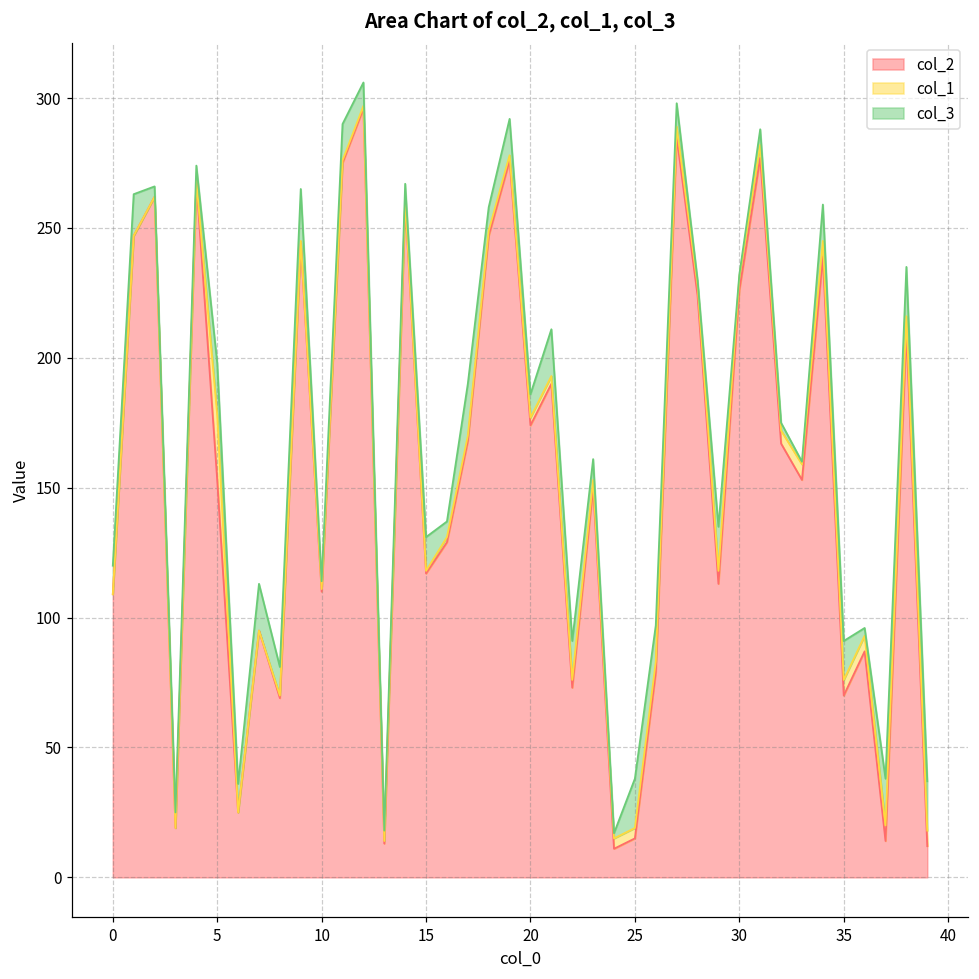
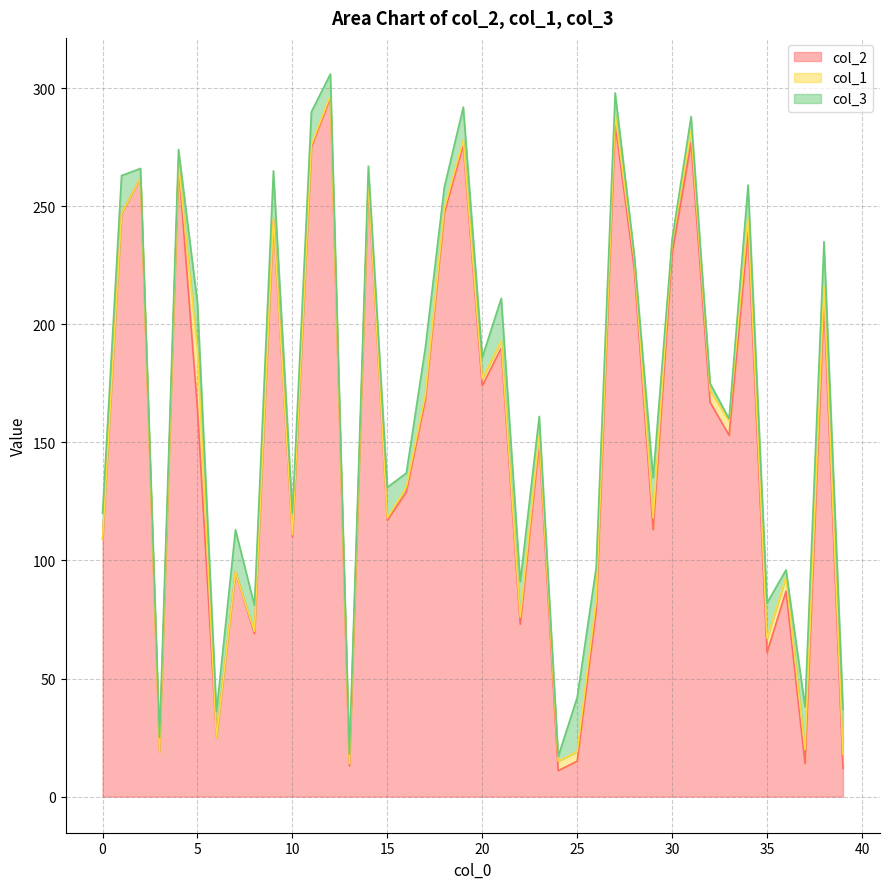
col_2, 5: 153 -> 164
col_3, 10: 3 -> 9
col_3, 25: 19 -> 23
col_2, 30: 226 -> 230
col_2, 35: 70 -> 61
